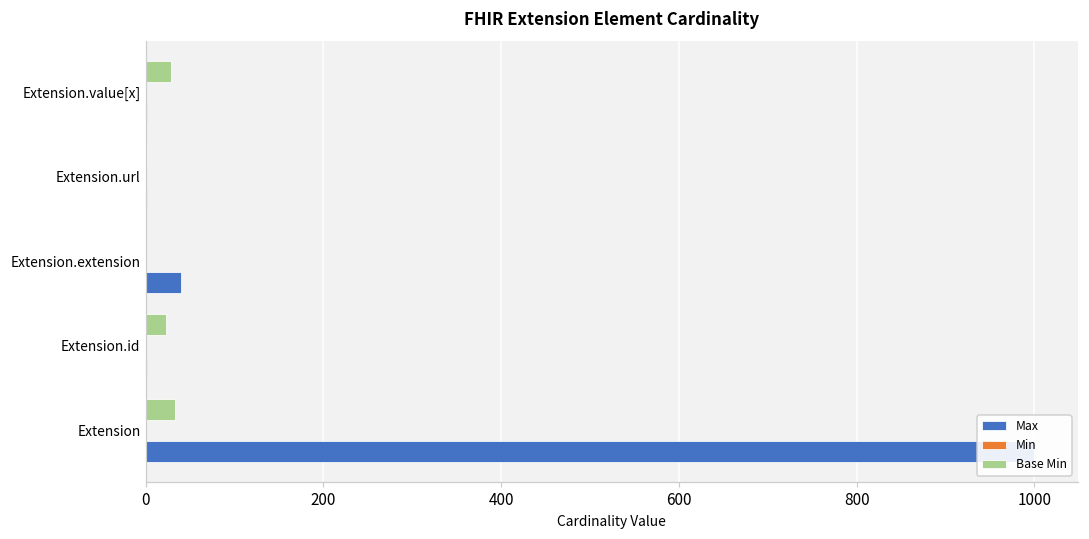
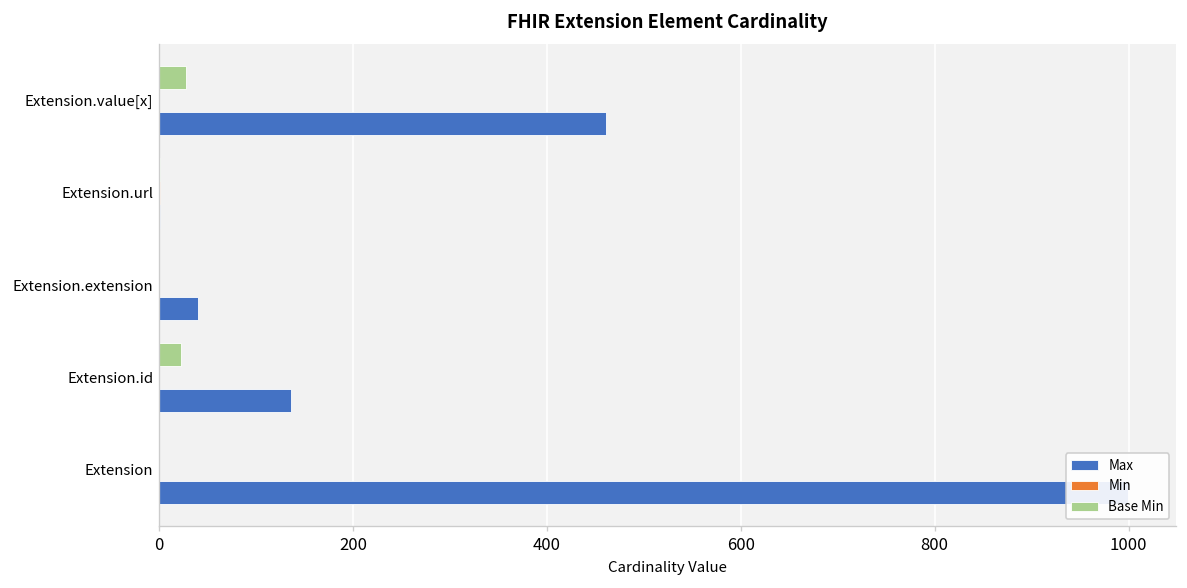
Max, Extension.value[x]: 0 -> 460
Max, Extension.id: 0 -> 140
Base Min, Extension: 30 -> 0
